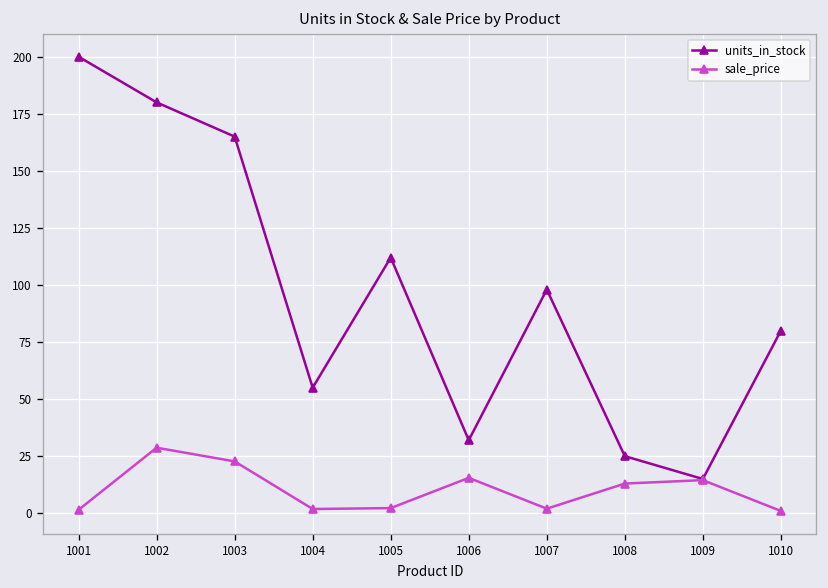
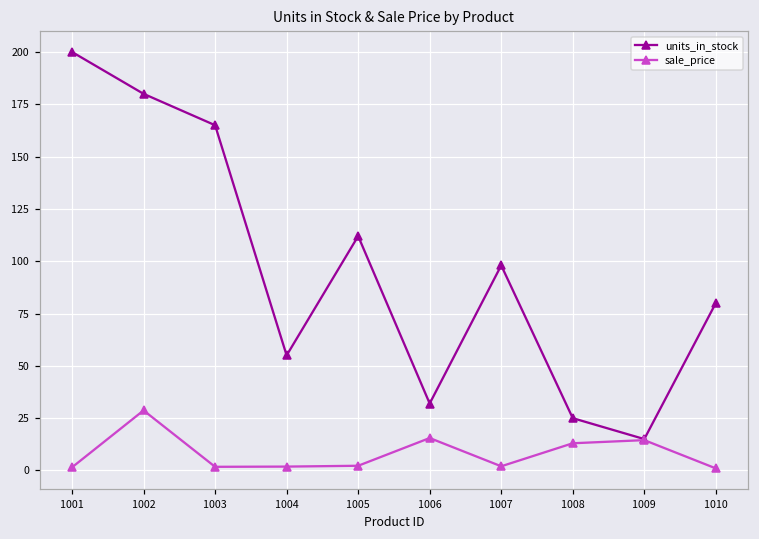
sale_price, 1003: 23 -> 2
